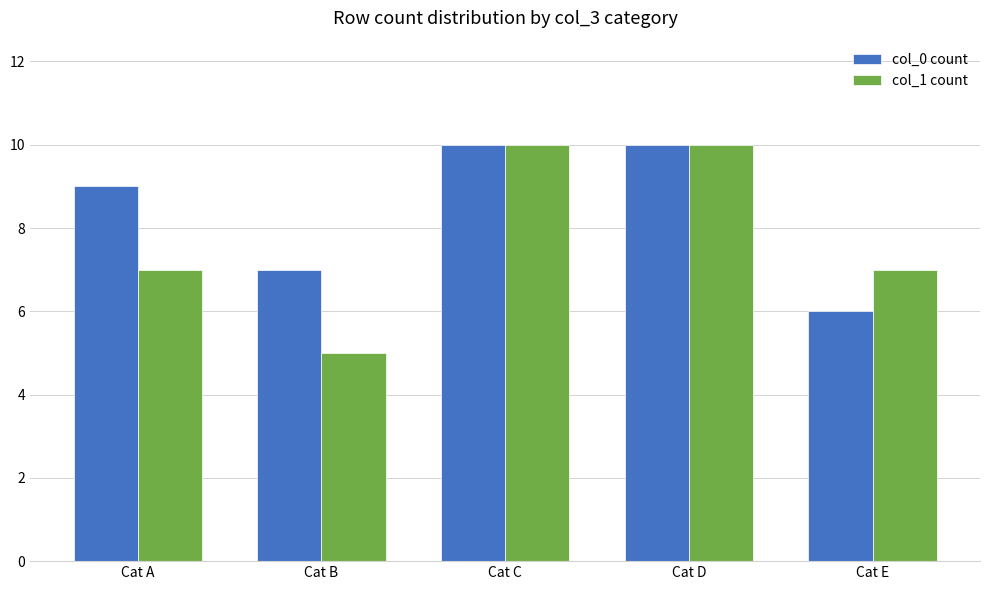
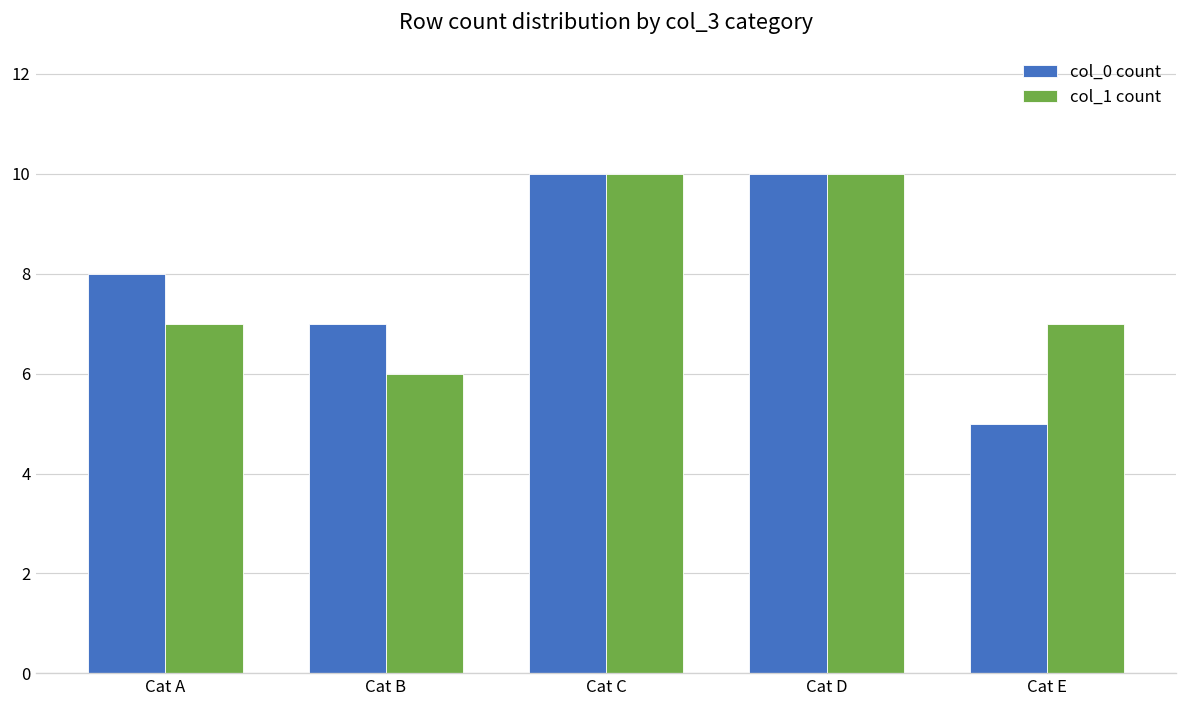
col_0 count, Cat A: 9 -> 8
col_1 count, Cat B: 5 -> 6
col_0 count, Cat E: 6 -> 5
